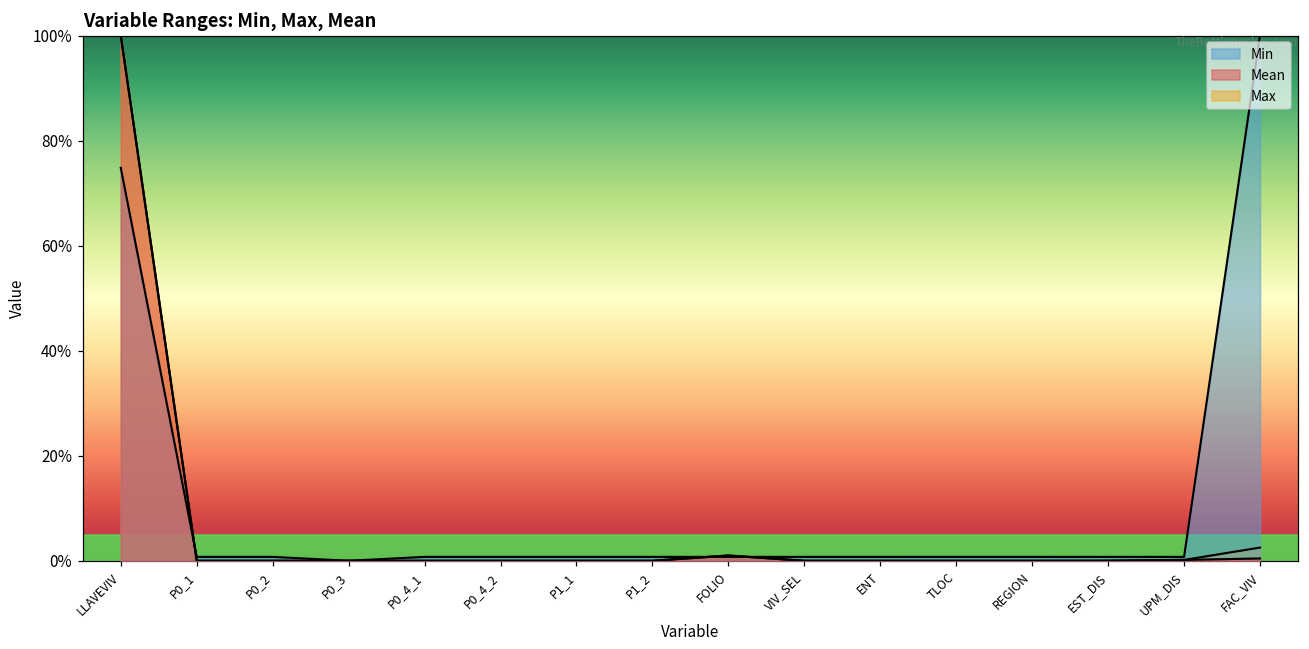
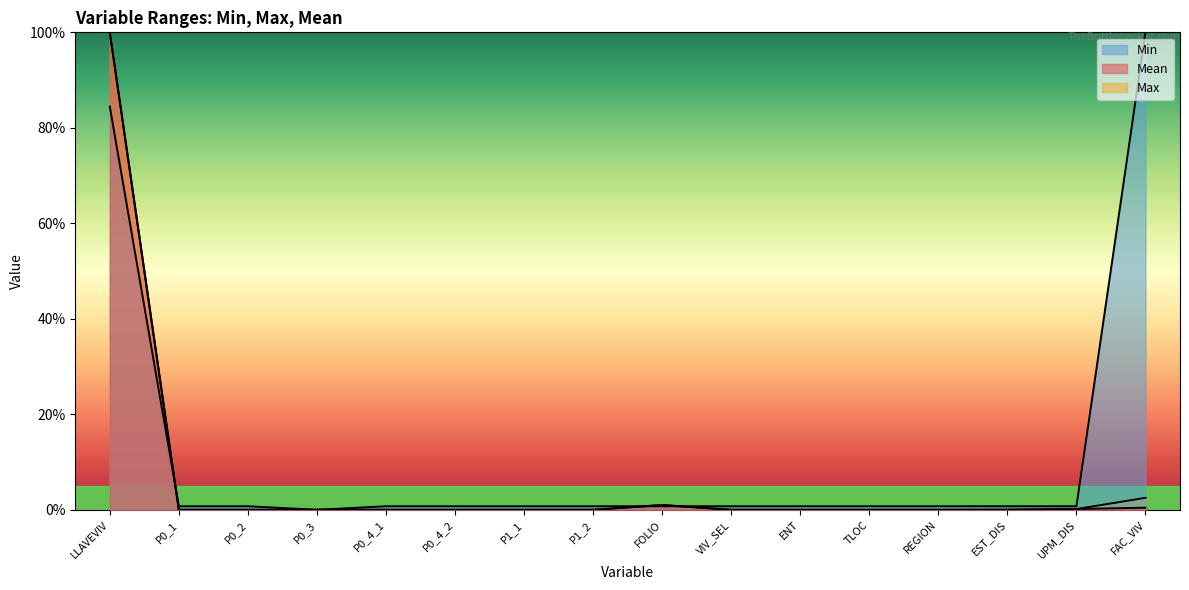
Min, LLAVEVIV: 75% -> 84%
